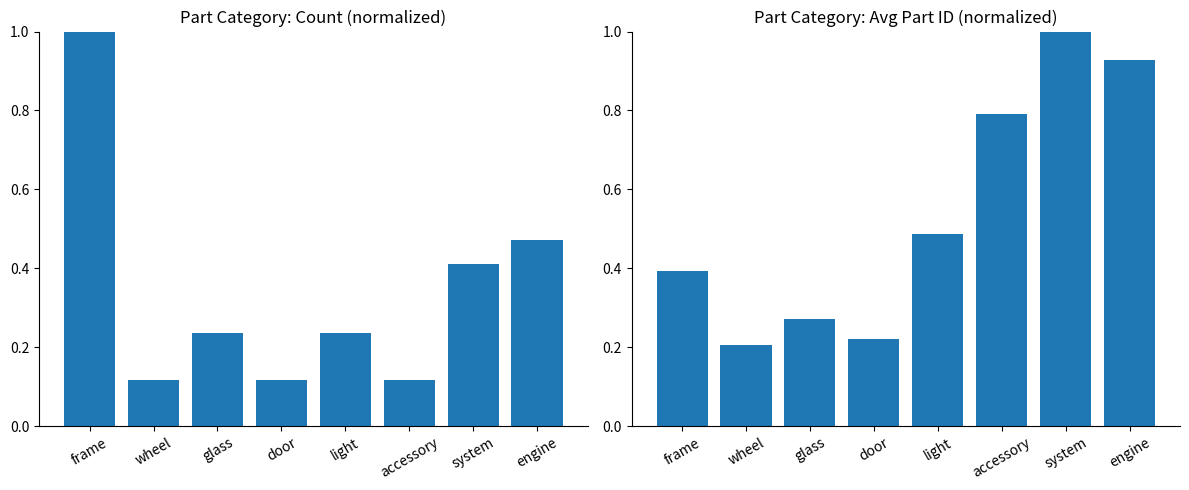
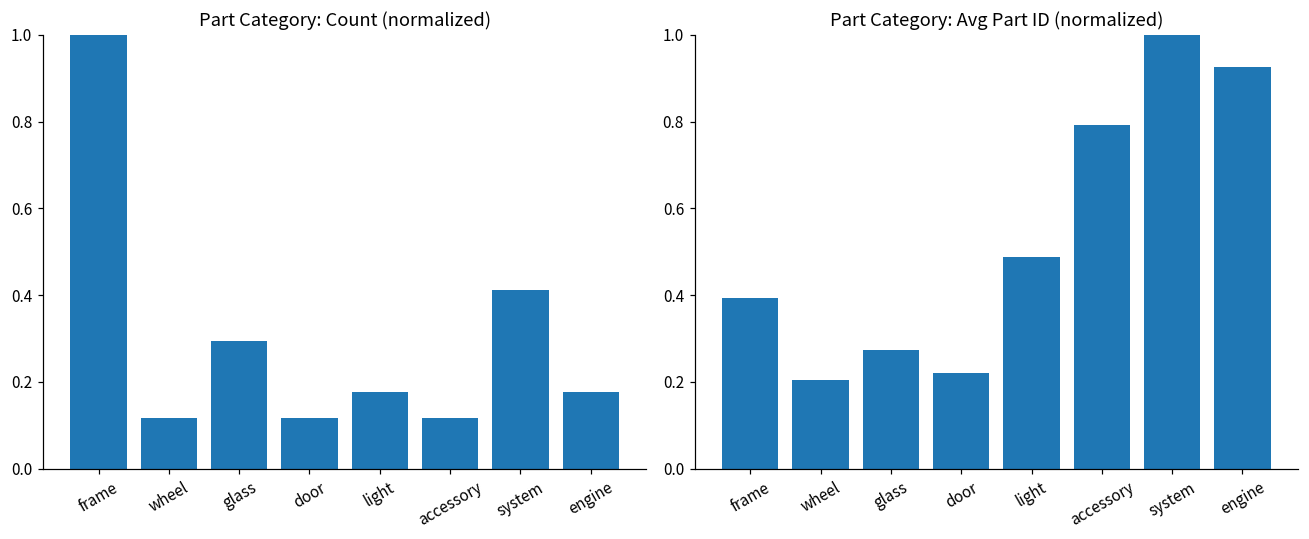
Part Category: Count (normalized), glass: 0.24 -> 0.29
Part Category: Count (normalized), light: 0.24 -> 0.18
Part Category: Count (normalized), engine: 0.47 -> 0.18
